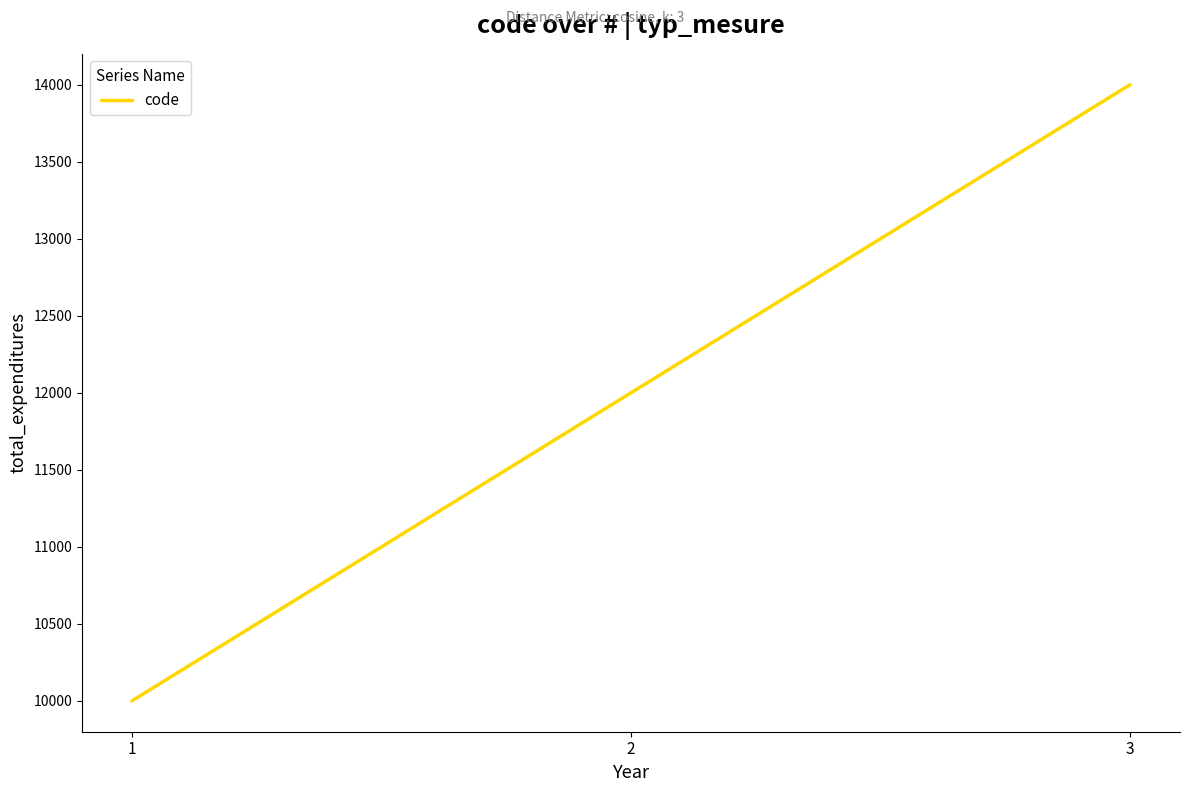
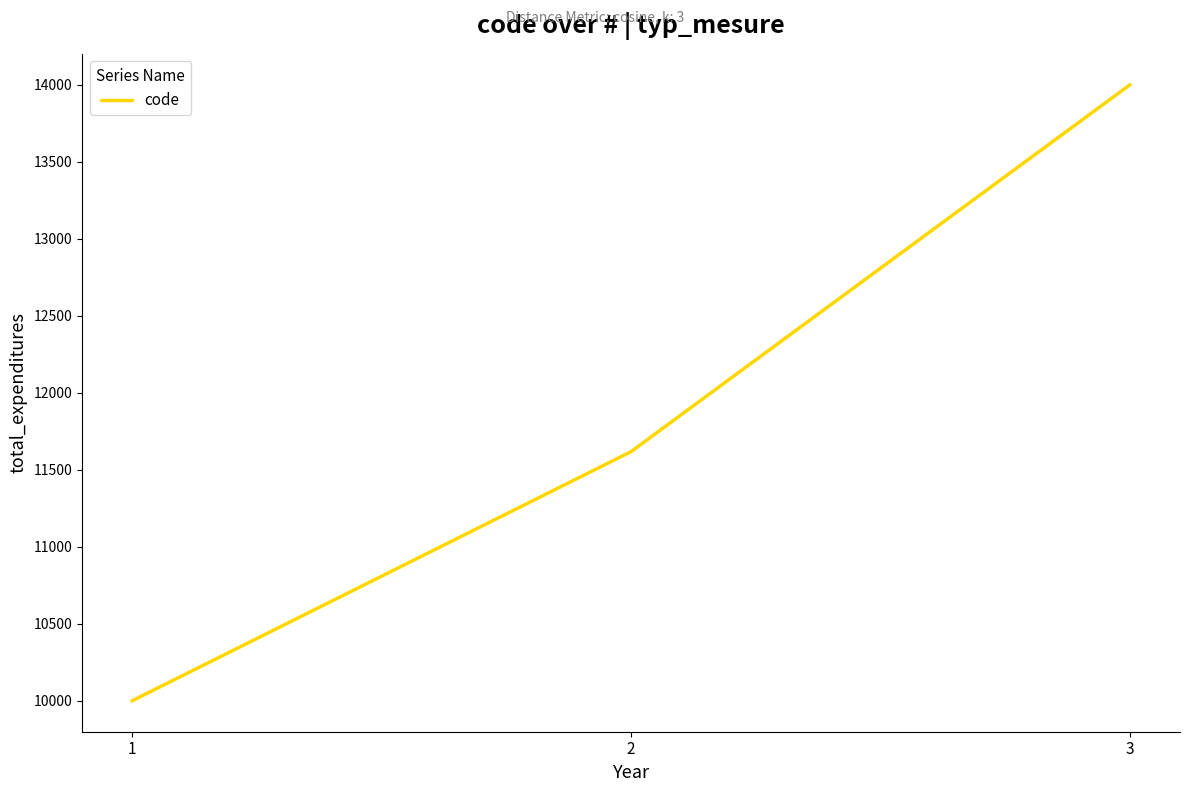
2: 12000 -> 11620
